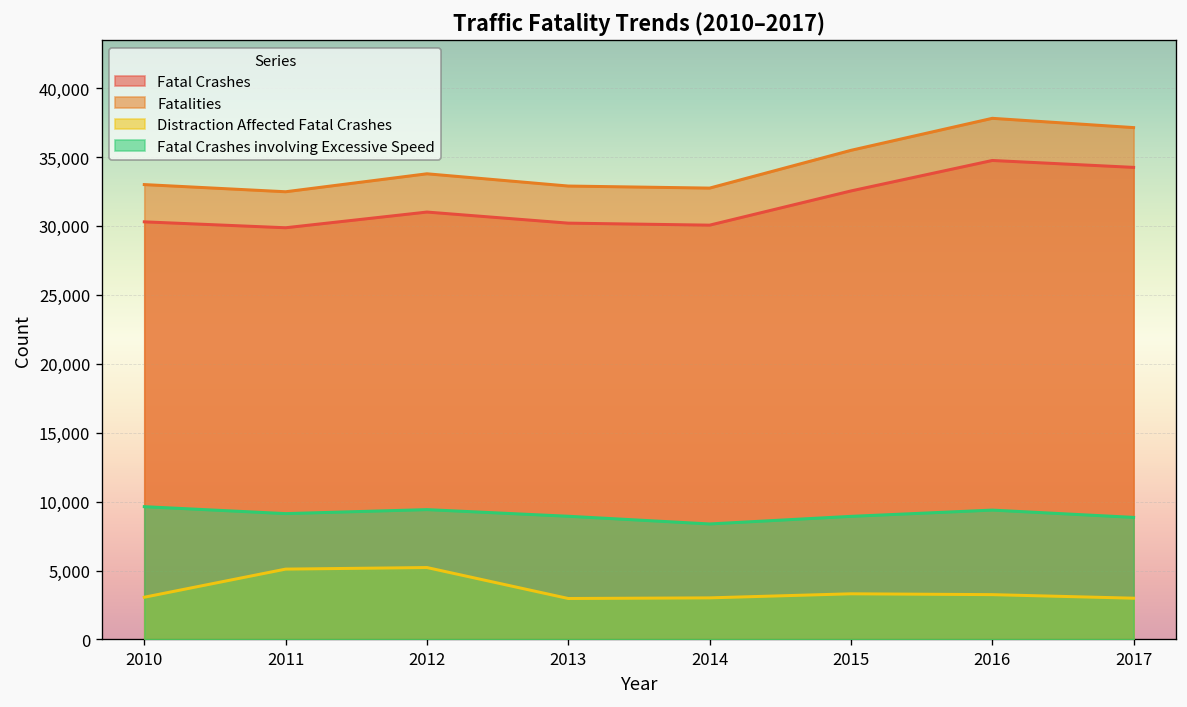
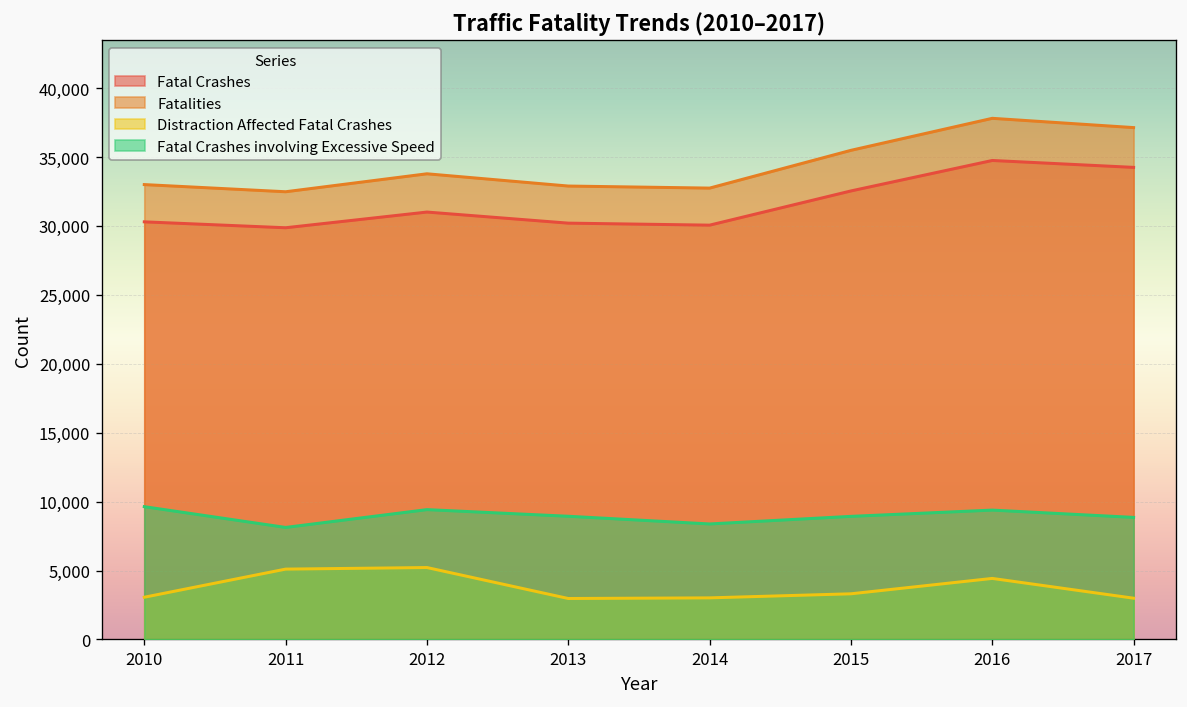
Fatal Crashes involving Excessive Speed, 2011: 9,100 -> 8,100
Distraction Affected Fatal Crashes, 2016: 3,300 -> 4,400
